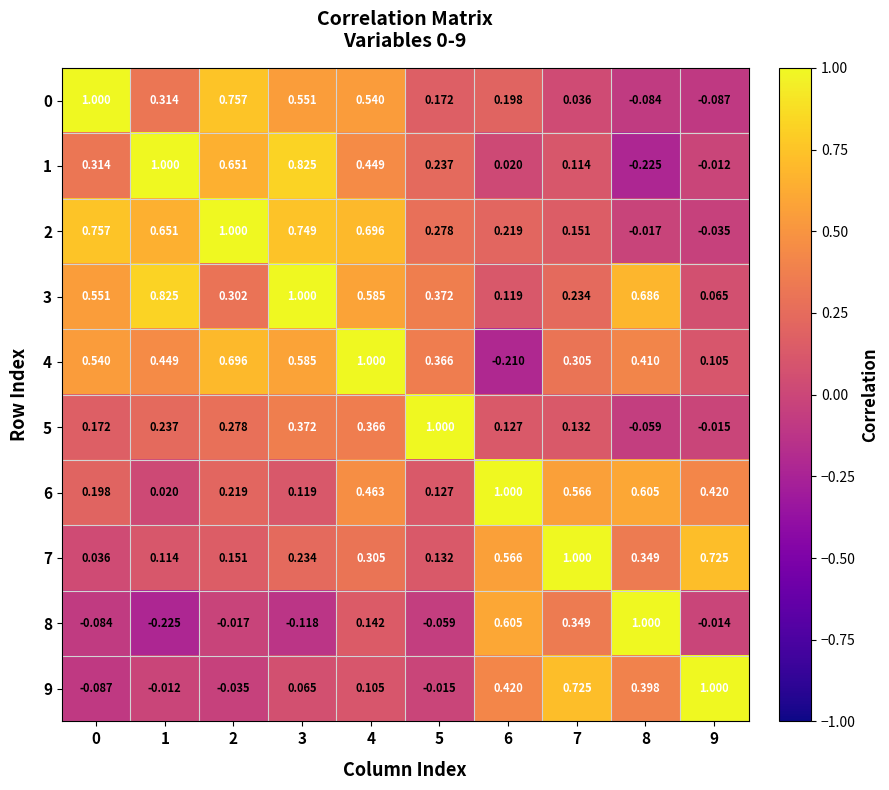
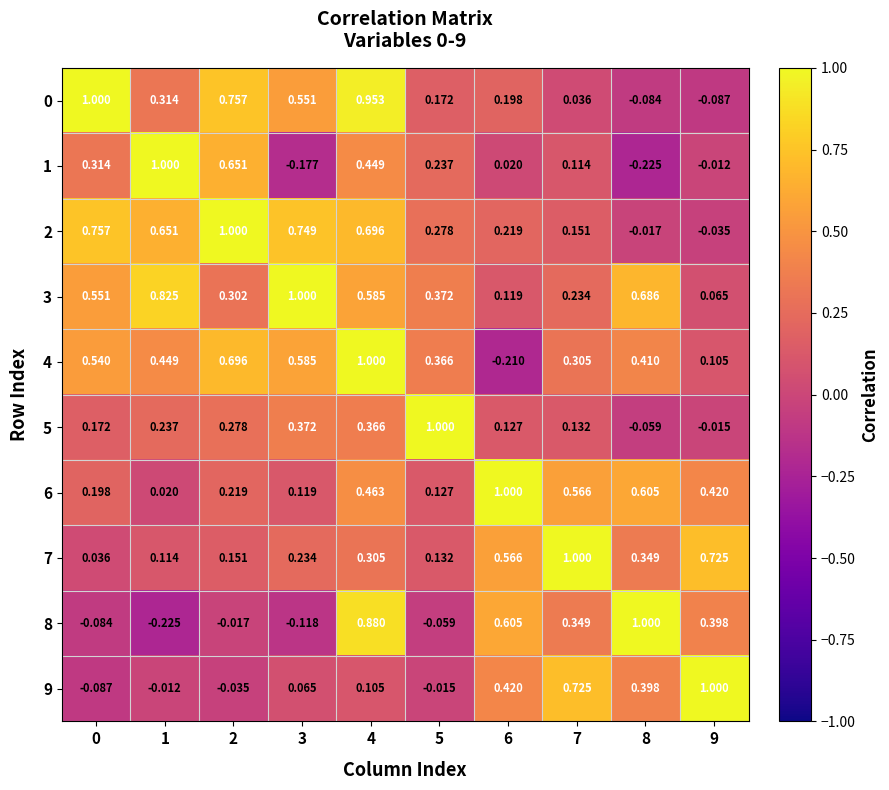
0, 4: 0.540 -> 0.953
1, 3: 0.825 -> -0.177
8, 4: 0.142 -> 0.880
8, 9: -0.014 -> 0.398
